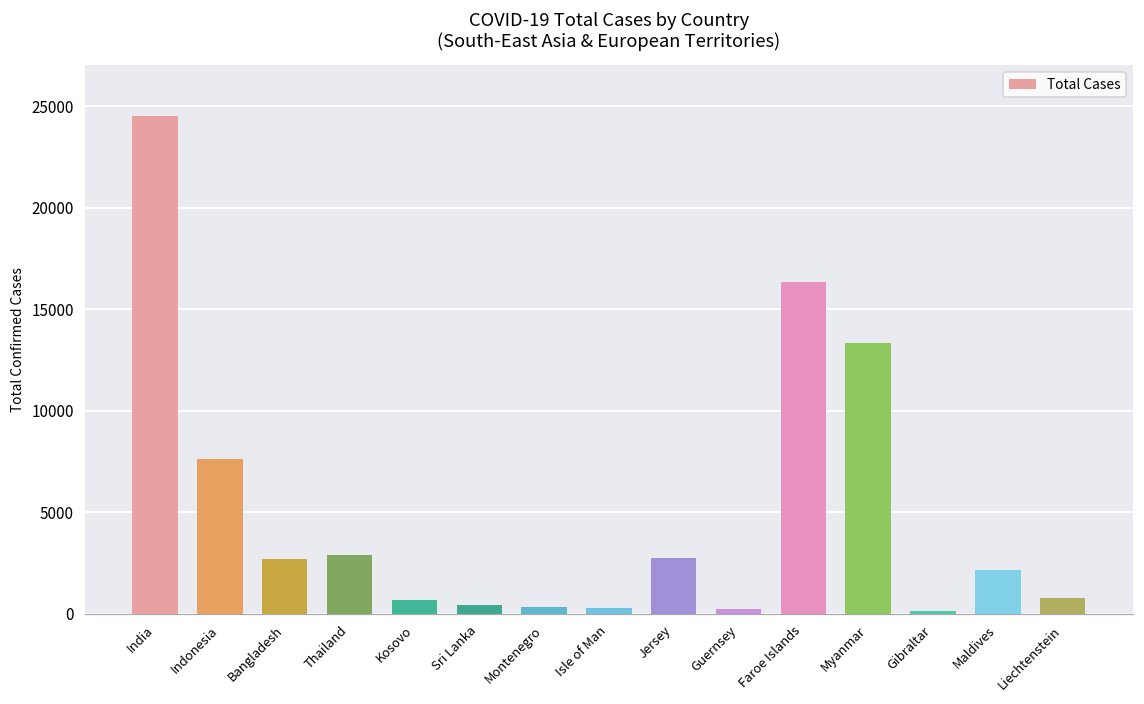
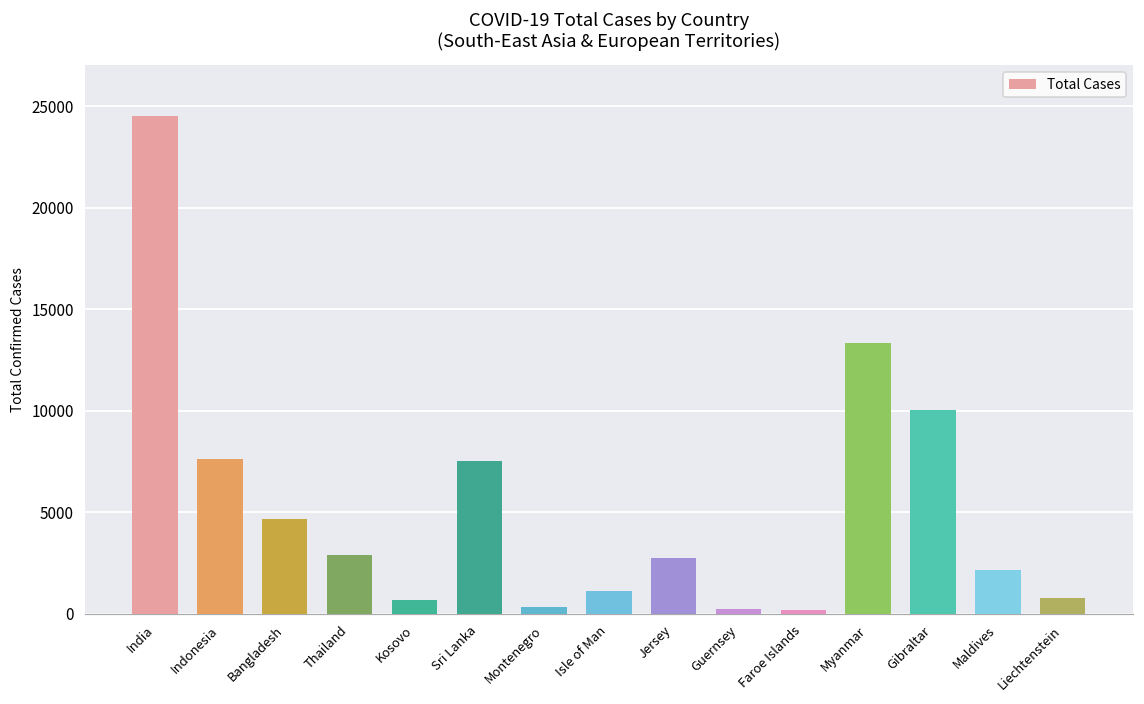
Bangladesh: 2700 -> 4700
Sri Lanka: 400 -> 7500
Isle of Man: 300 -> 1100
Faroe Islands: 16300 -> 200
Gibraltar: 100 -> 10000
